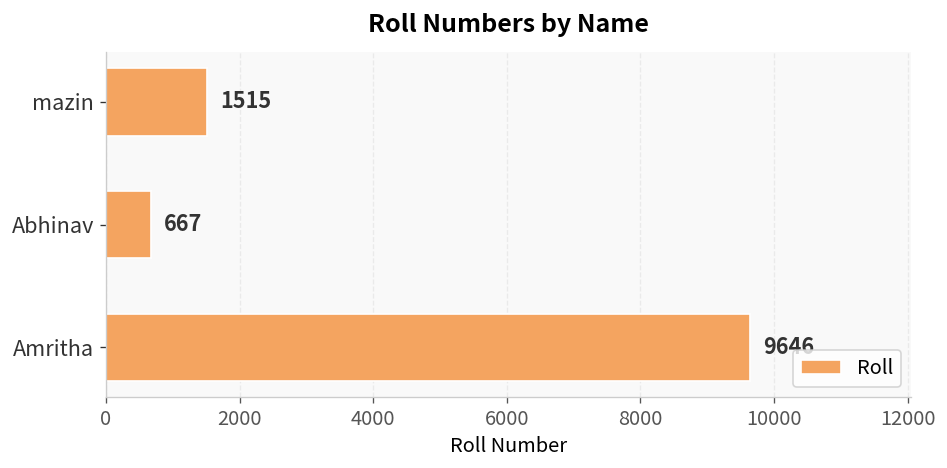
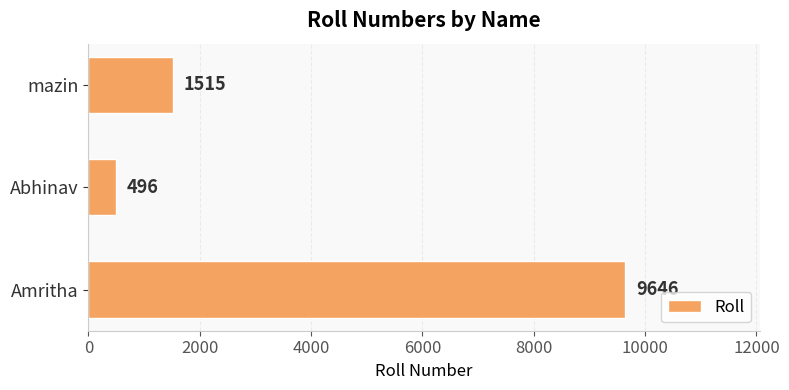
Abhinav: 667 -> 496
